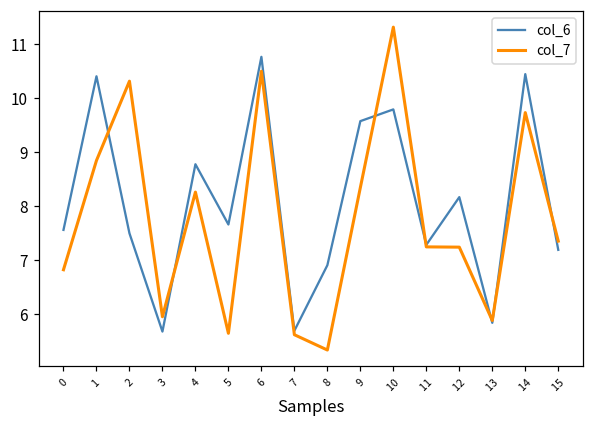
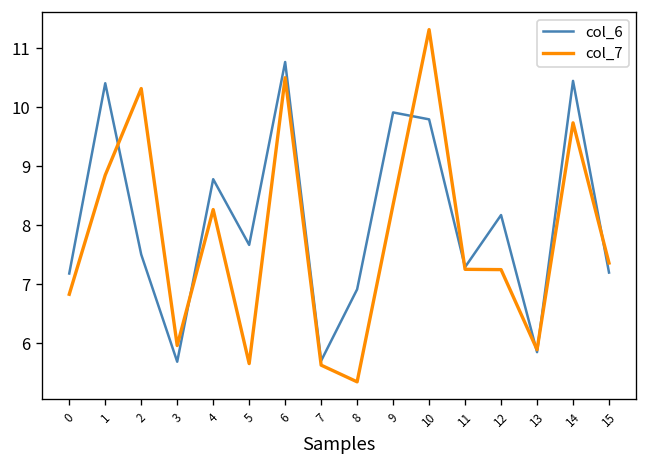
col_6, 0: 7.6 -> 7.2
col_6, 9: 9.6 -> 9.9
